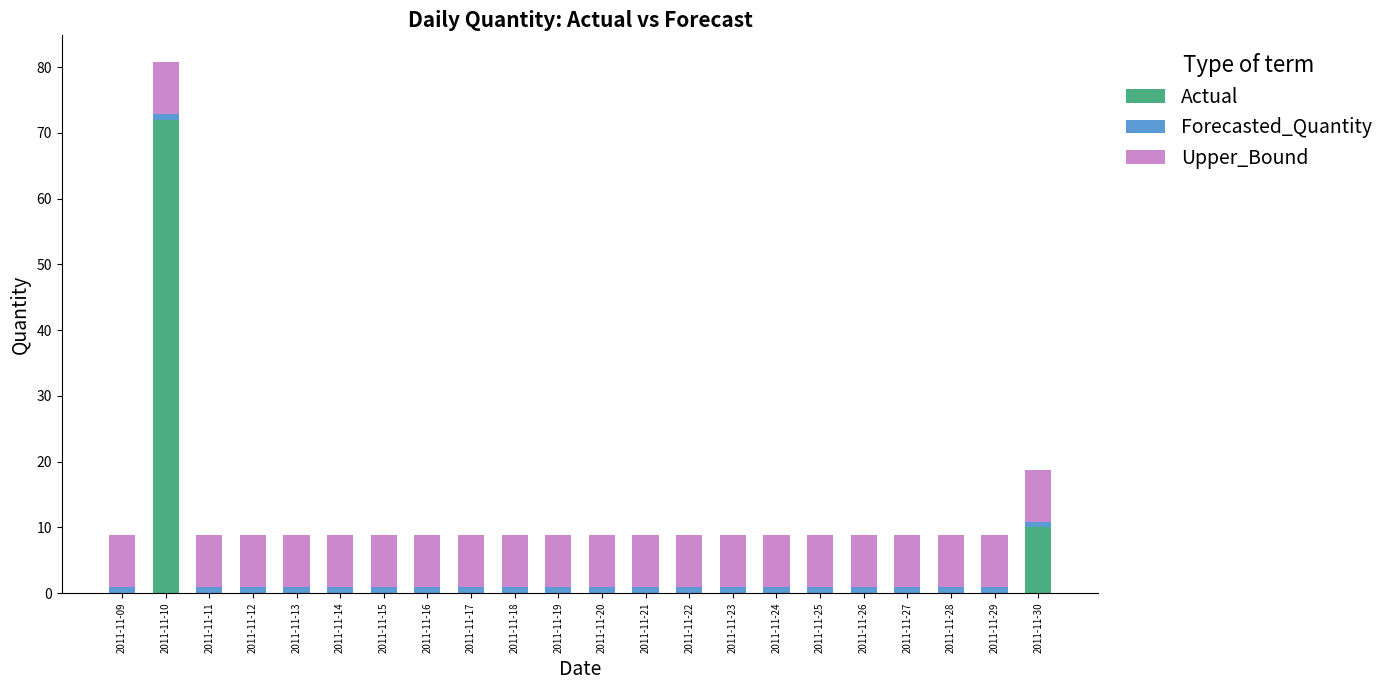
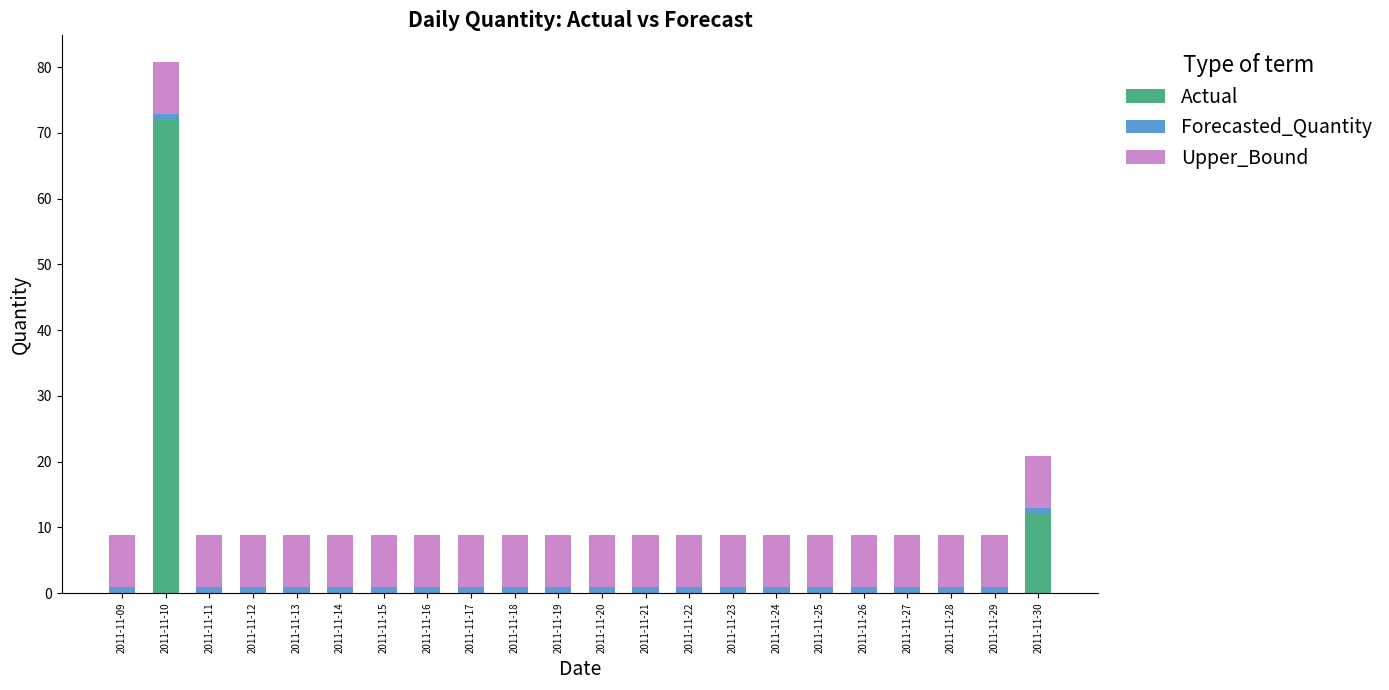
Actual, 2011-11-30: 10 -> 12
